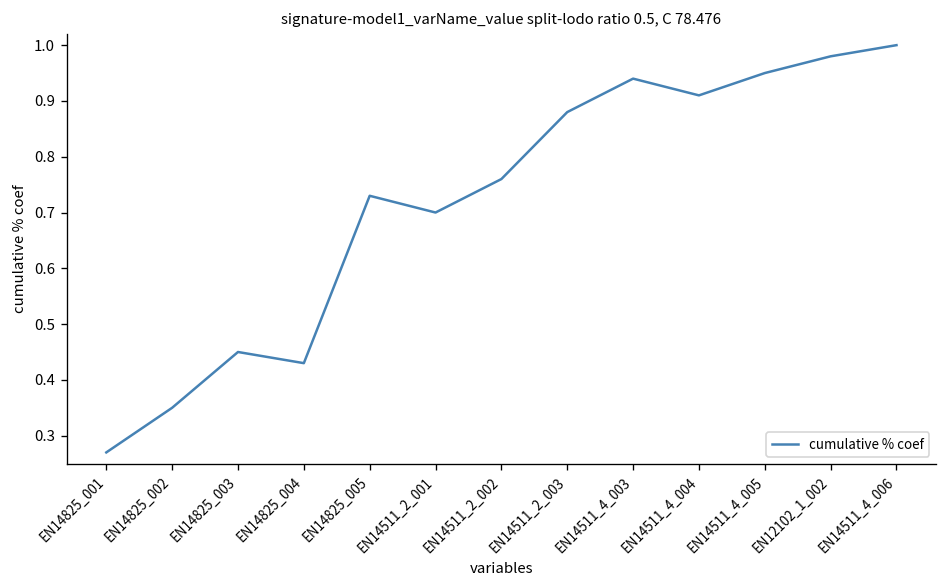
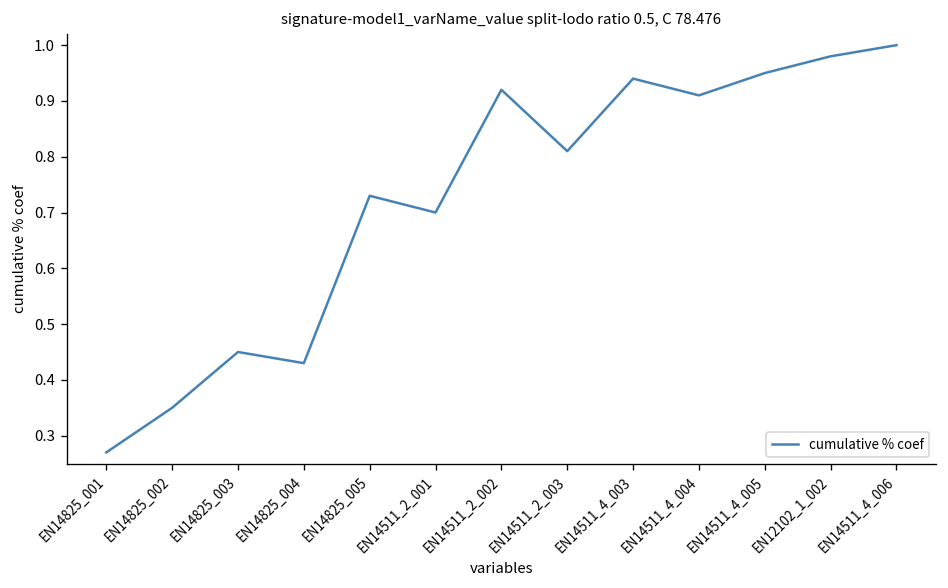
EN14511_2_002: 0.76 -> 0.92
EN14511_2_003: 0.88 -> 0.81
